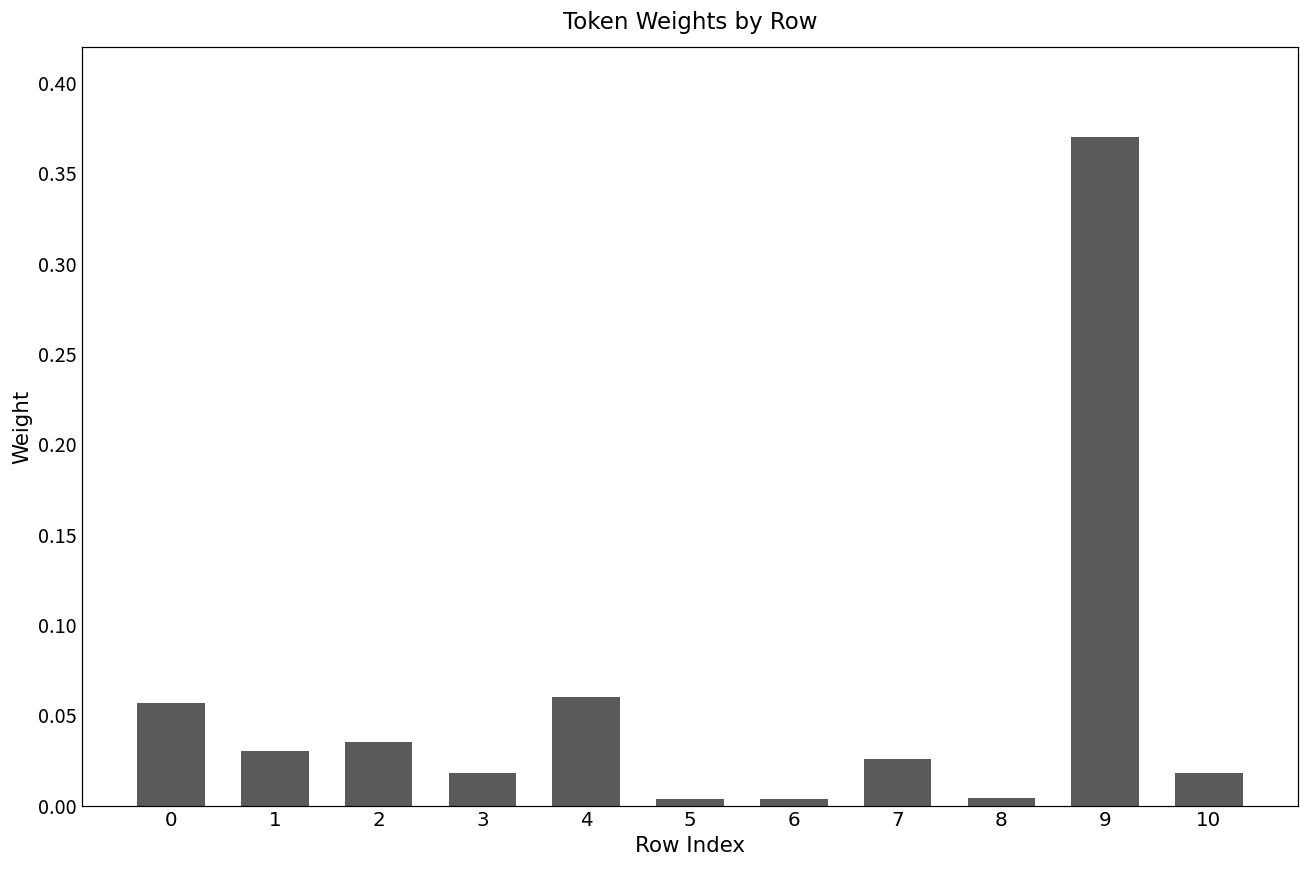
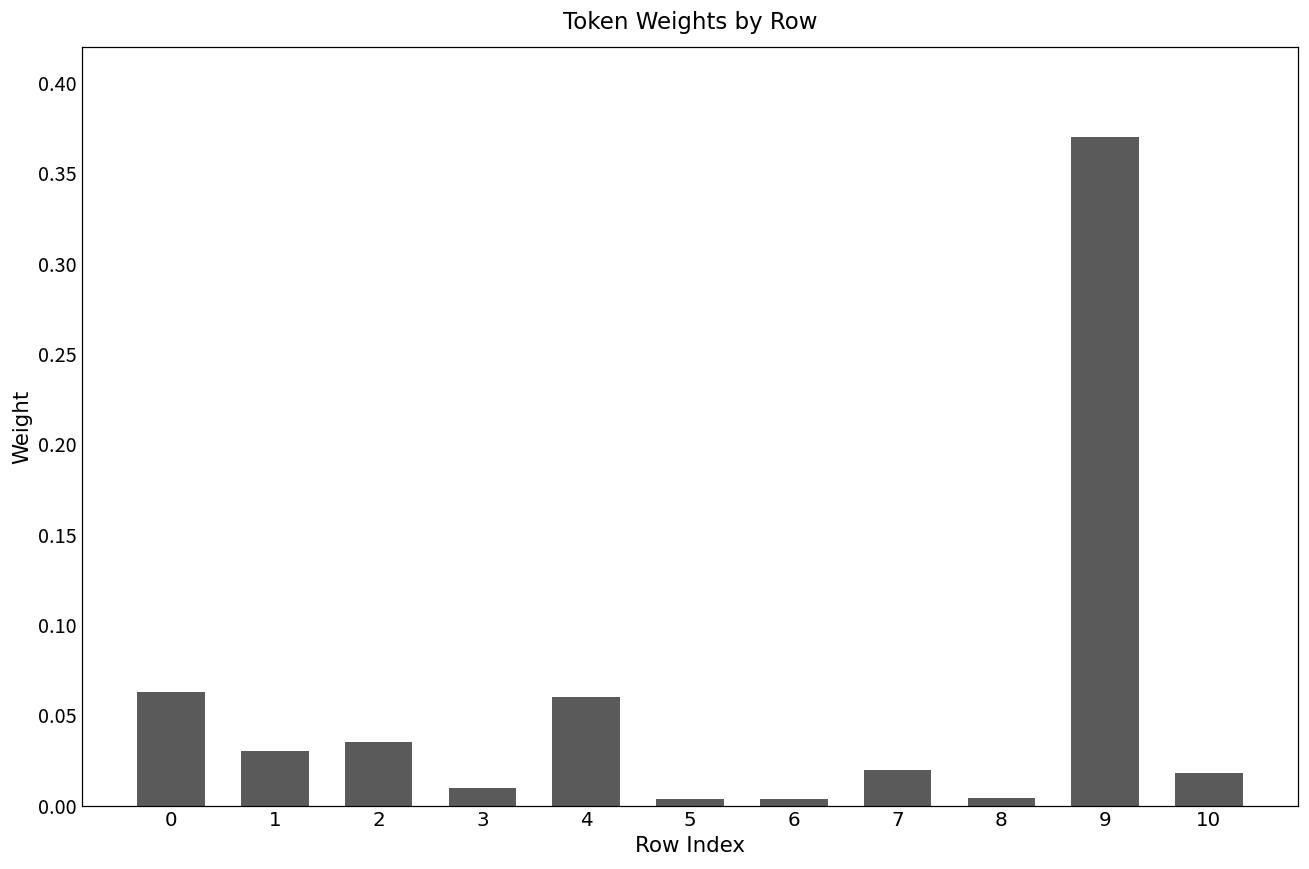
0: 0.057 -> 0.063
3: 0.018 -> 0.010
7: 0.026 -> 0.020
